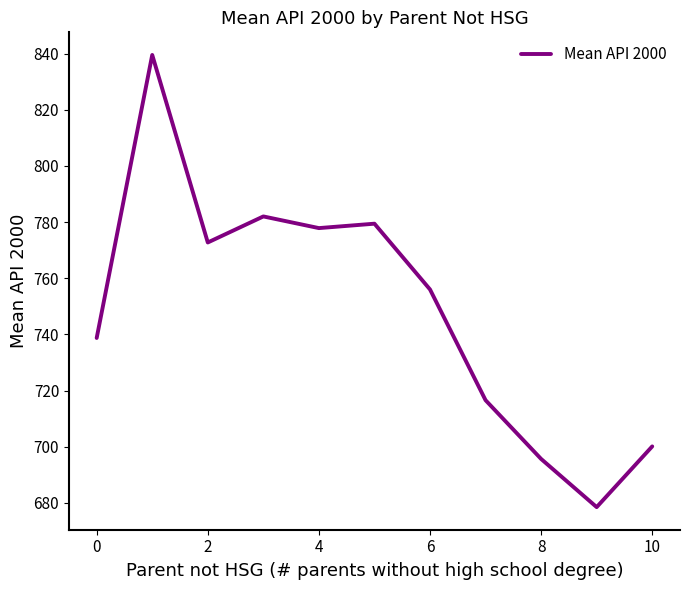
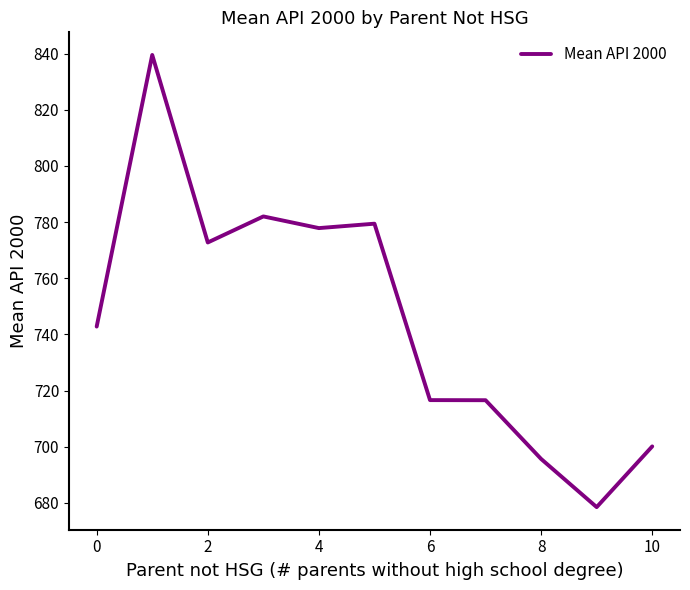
0: 739 -> 743
6: 756 -> 717
